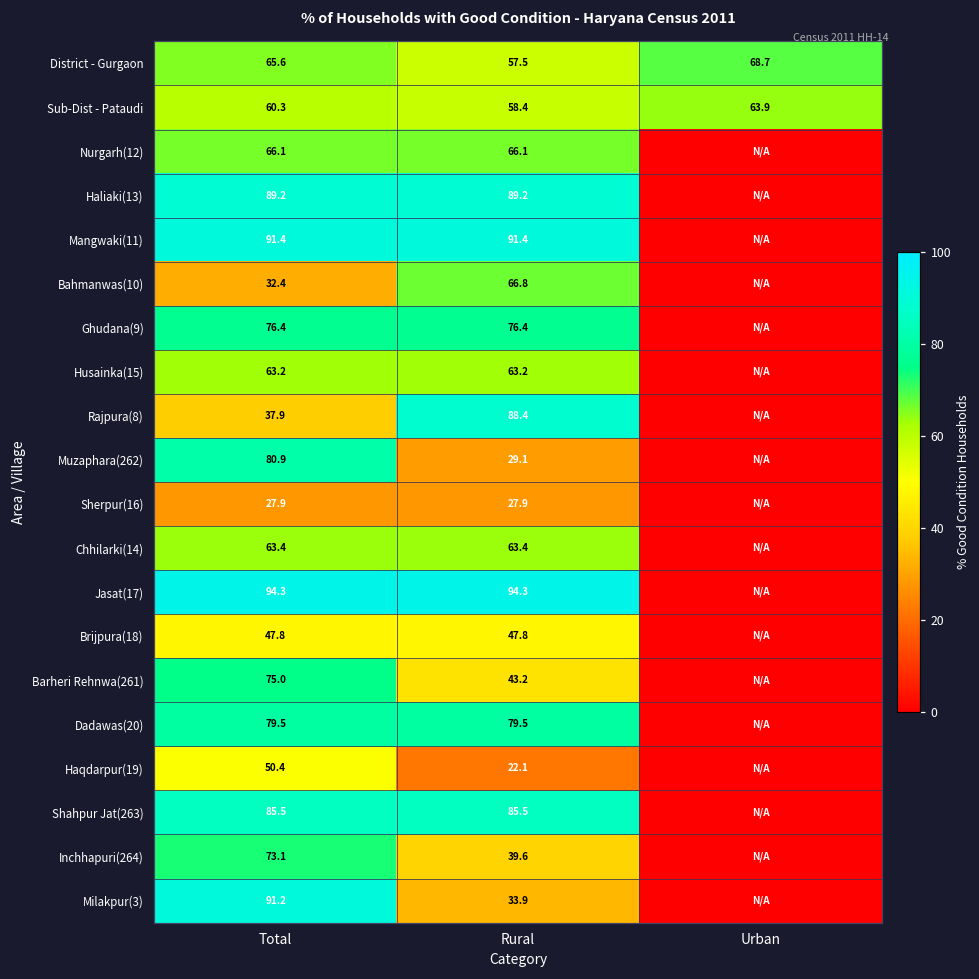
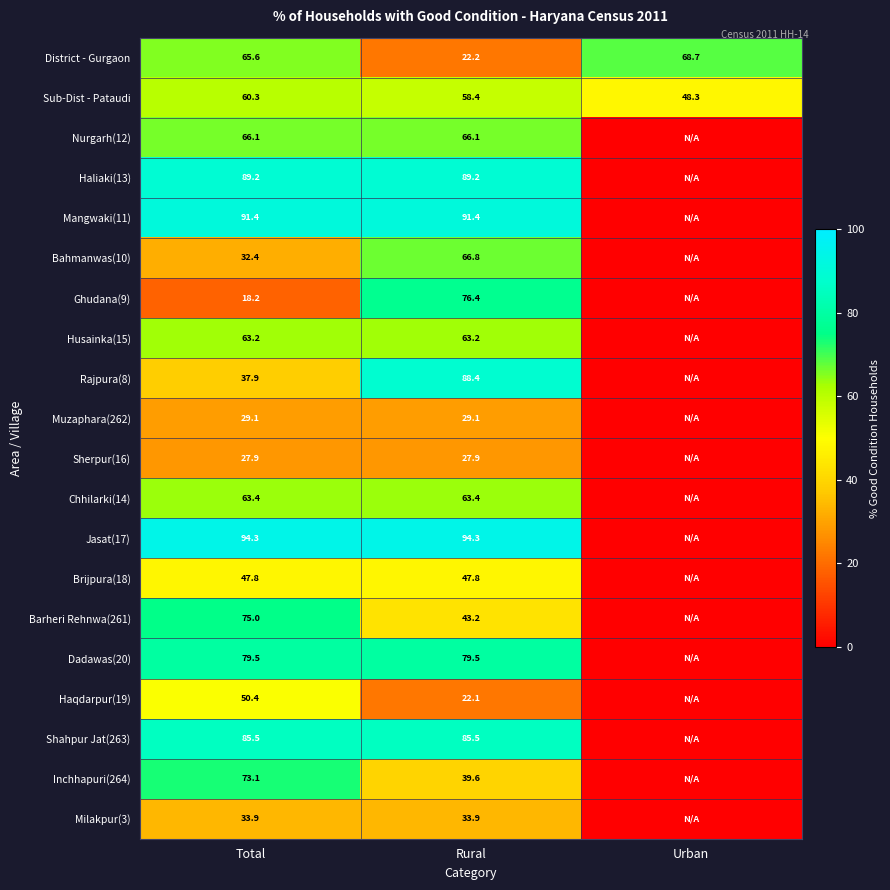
District - Gurgaon, Rural: 57.5 -> 22.2
Sub-Dist - Pataudi, Urban: 63.9 -> 48.3
Ghudana(9), Total: 76.4 -> 18.2
Muzaphara(262), Total: 80.9 -> 29.1
Milakpur(3), Total: 91.2 -> 33.9
